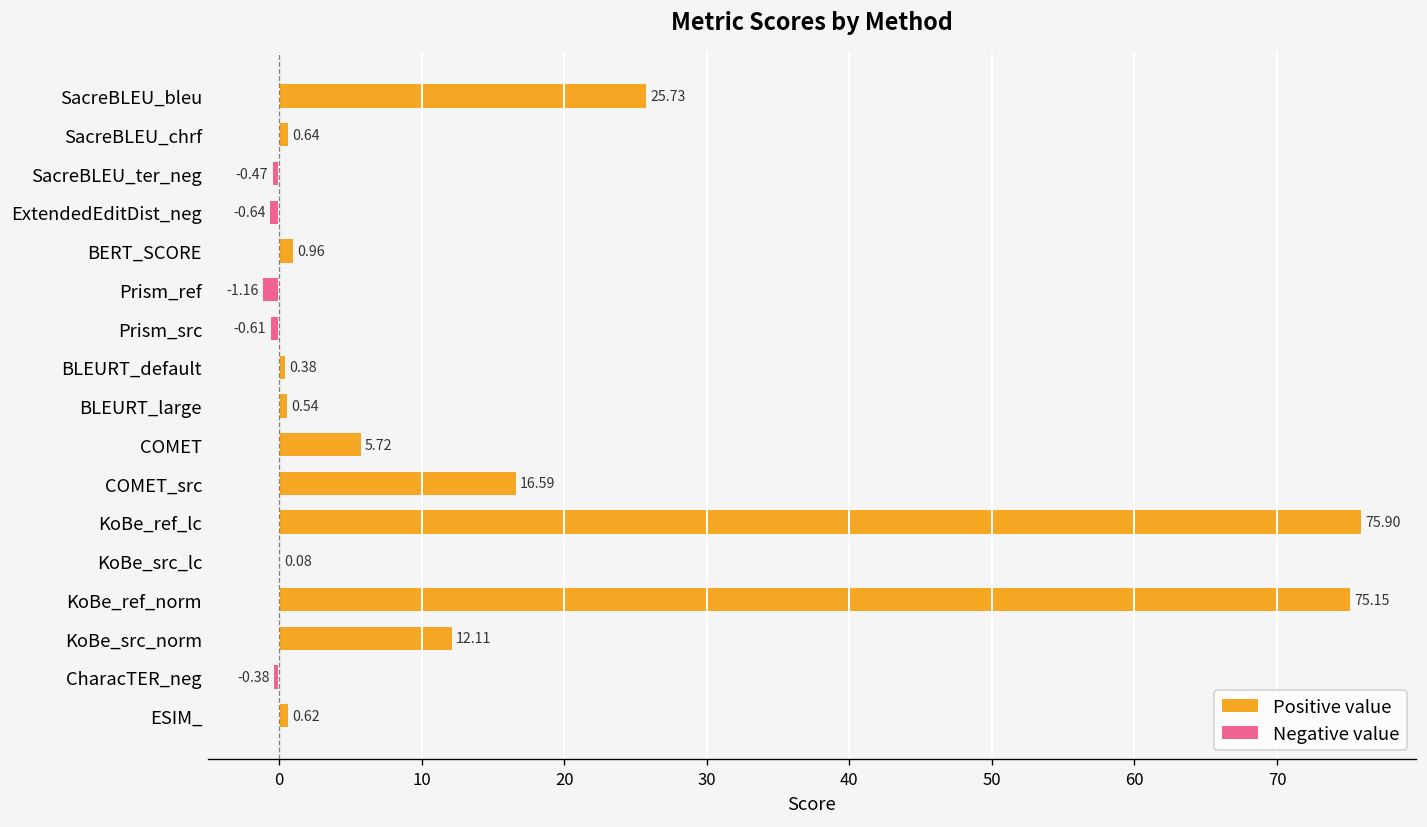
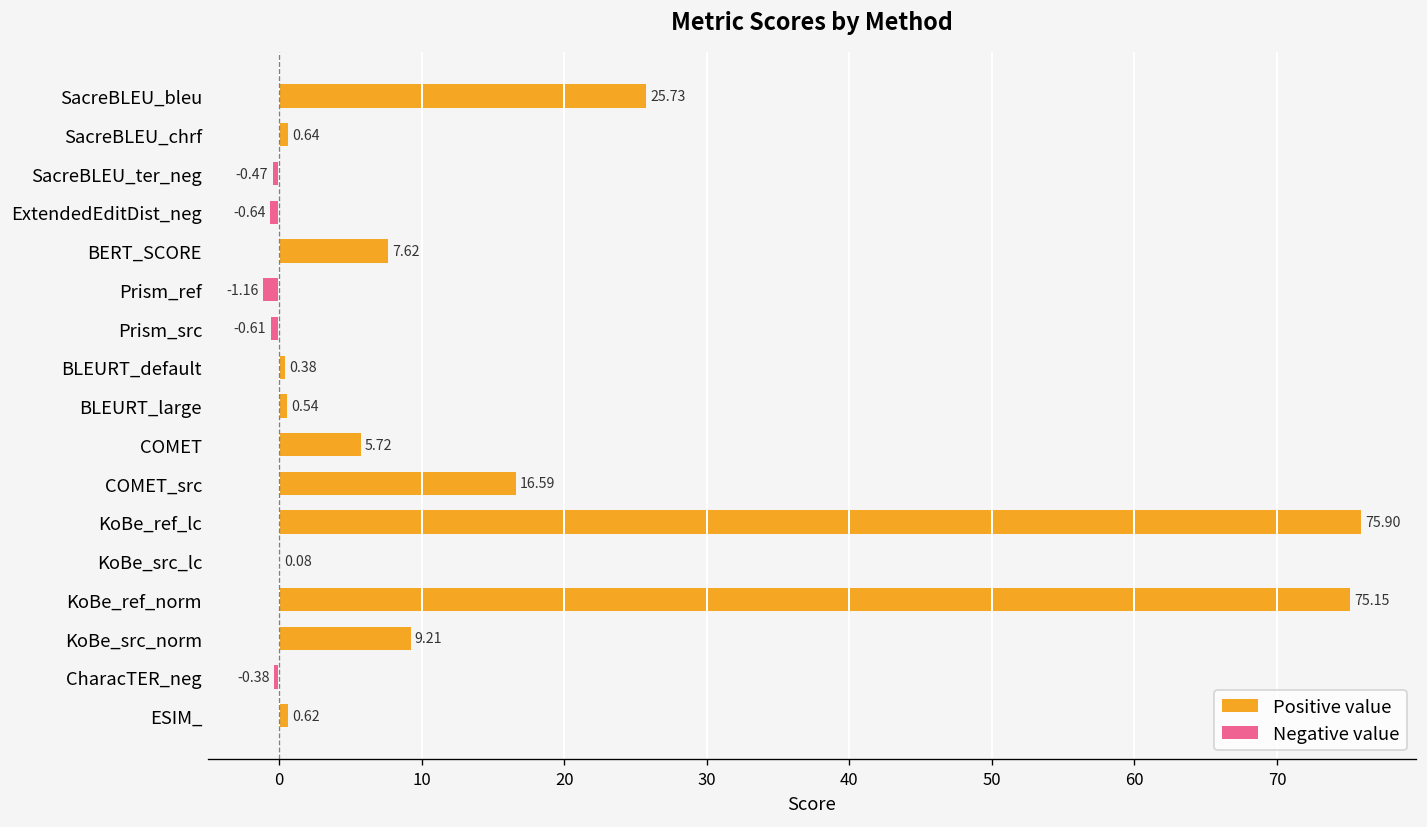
Positive value, BERT_SCORE: 0.96 -> 7.62
Positive value, KoBe_src_norm: 12.11 -> 9.21
